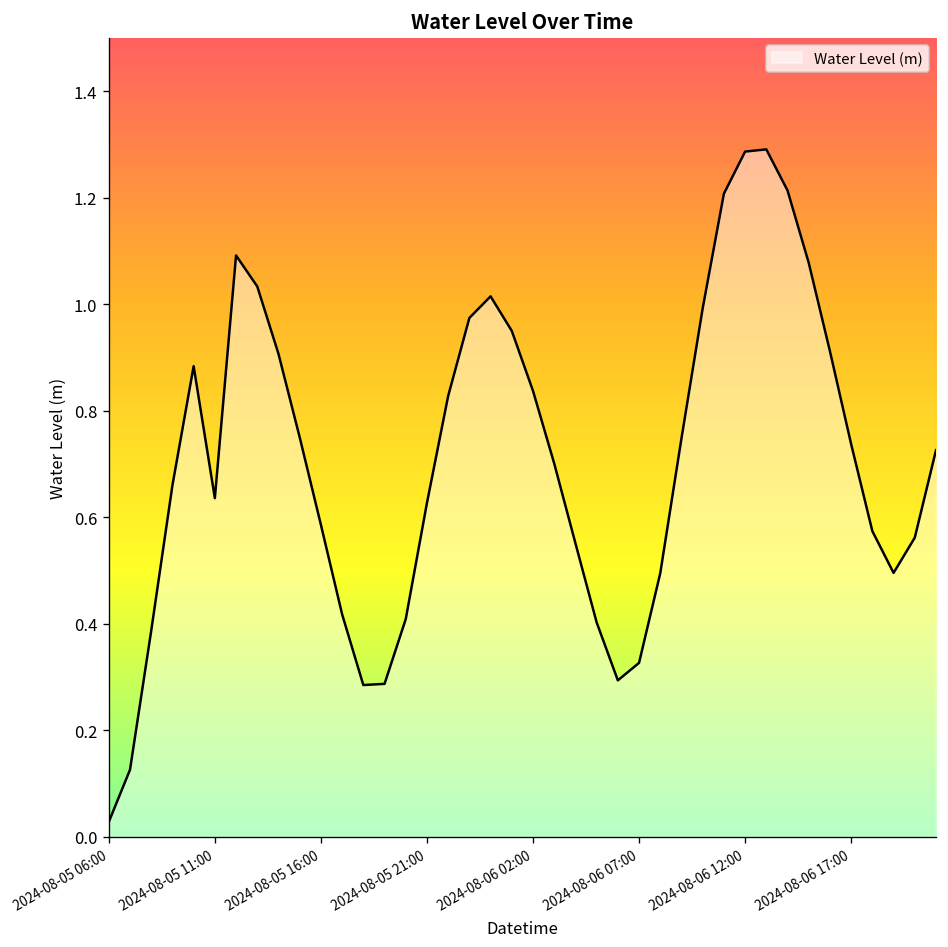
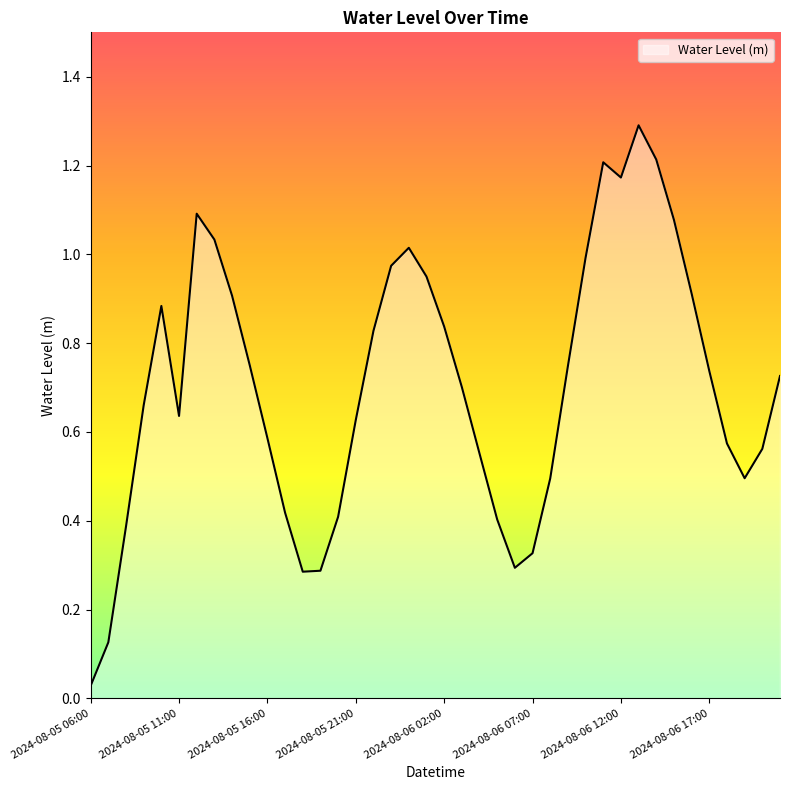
2024-08-06 12:00: 1.29 -> 1.17
